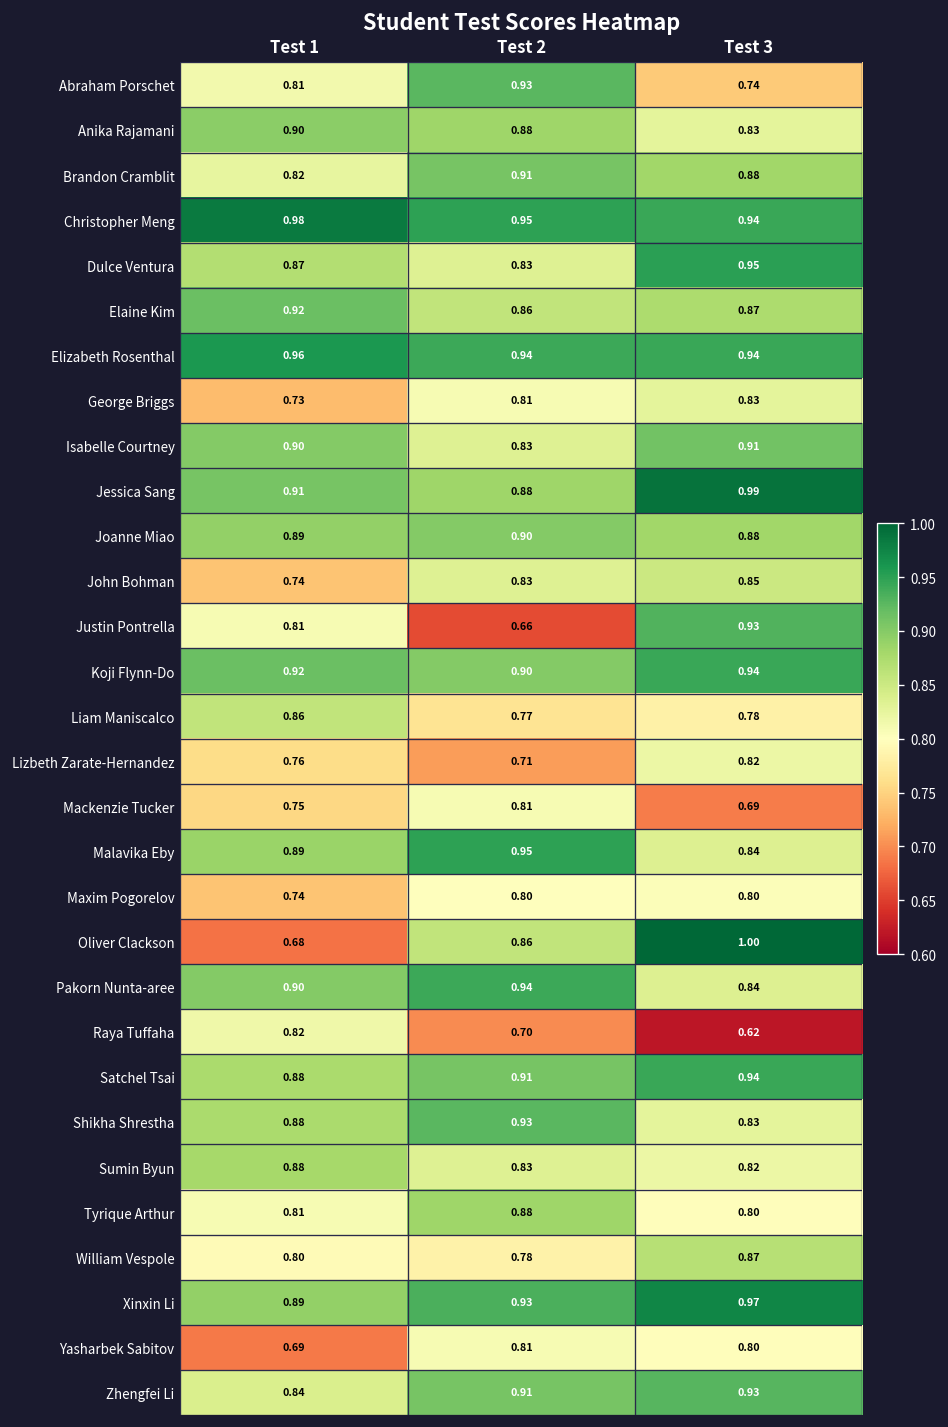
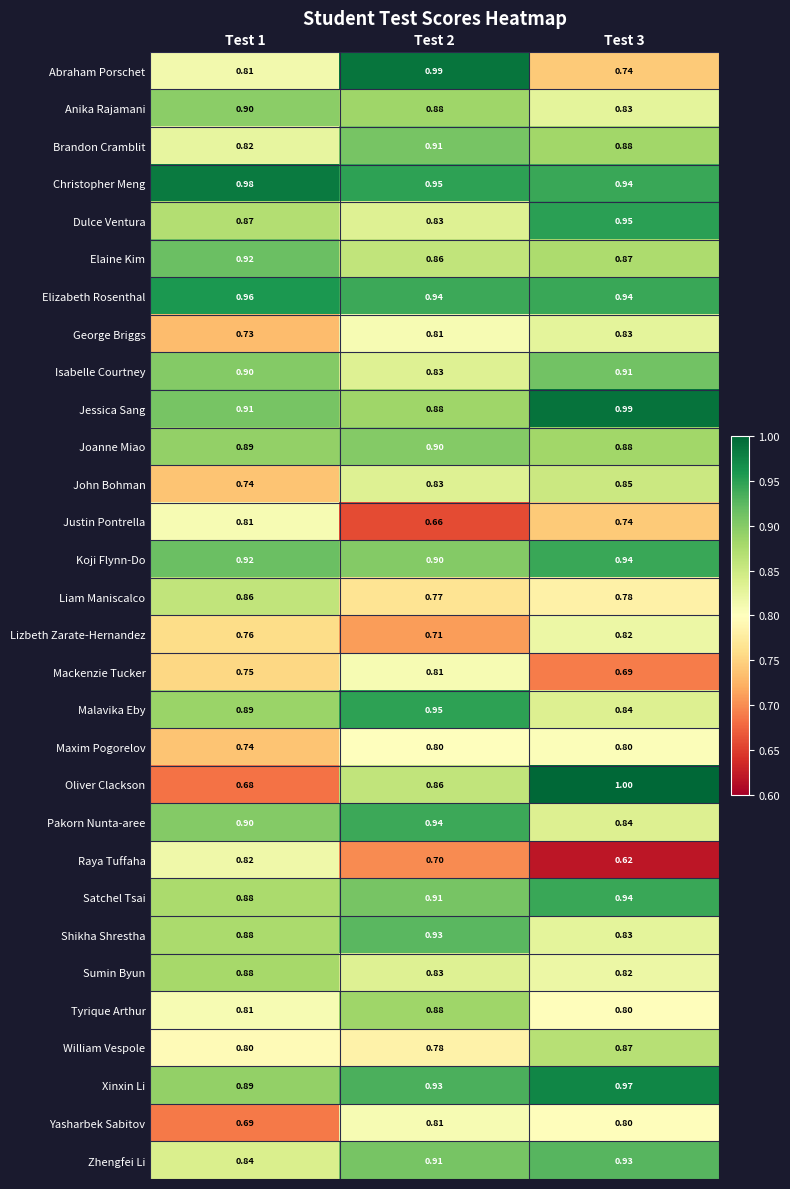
Abraham Porschet, Test 2: 0.93 -> 0.99
Justin Pontrella, Test 3: 0.93 -> 0.74
